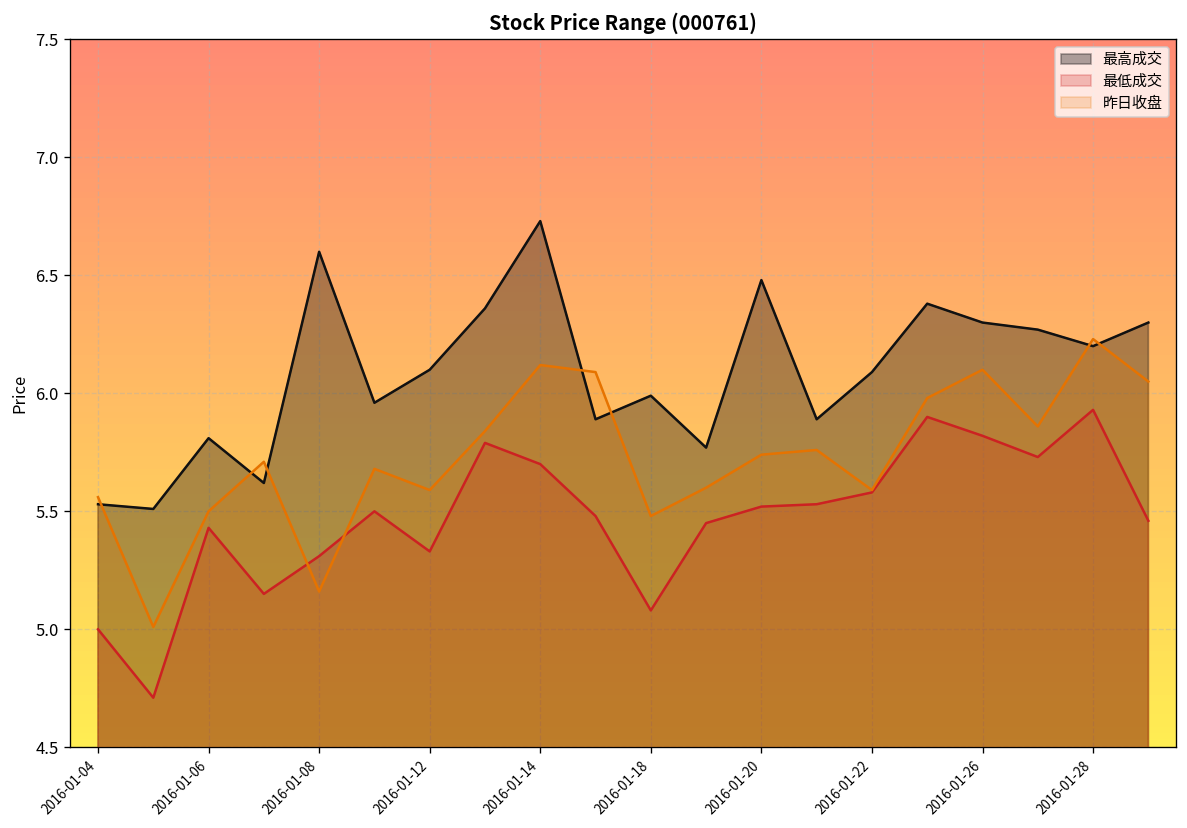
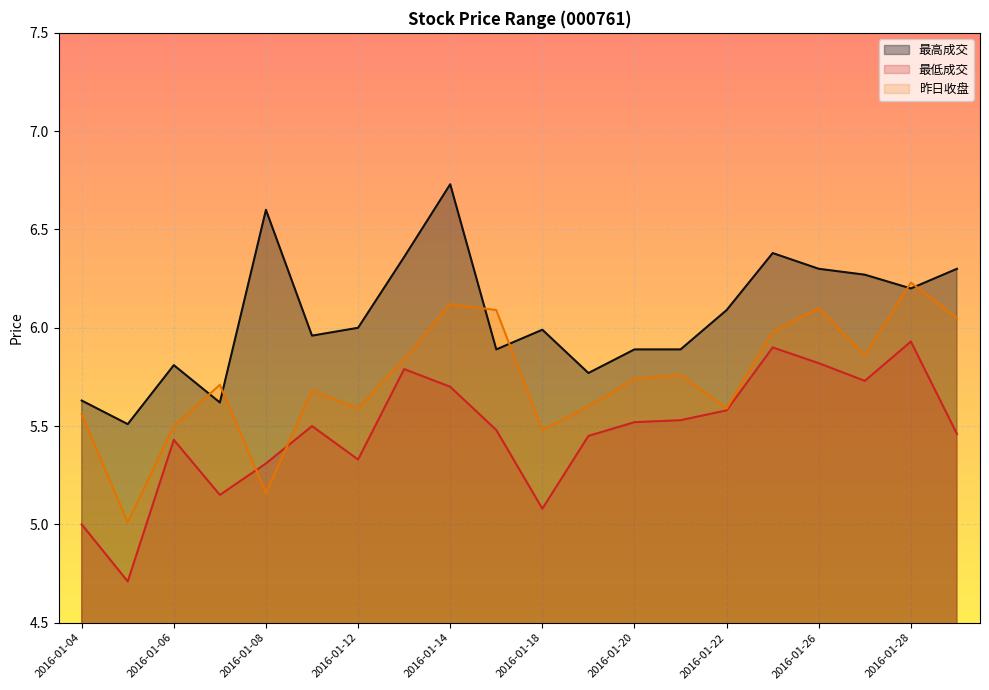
最高成交, 2016-01-04: 5.53 -> 5.63
最高成交, 2016-01-12: 6.1 -> 6.0
最高成交, 2016-01-20: 6.48 -> 5.89
